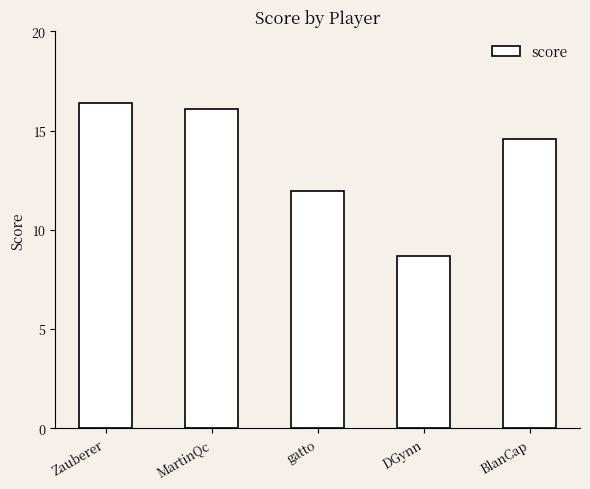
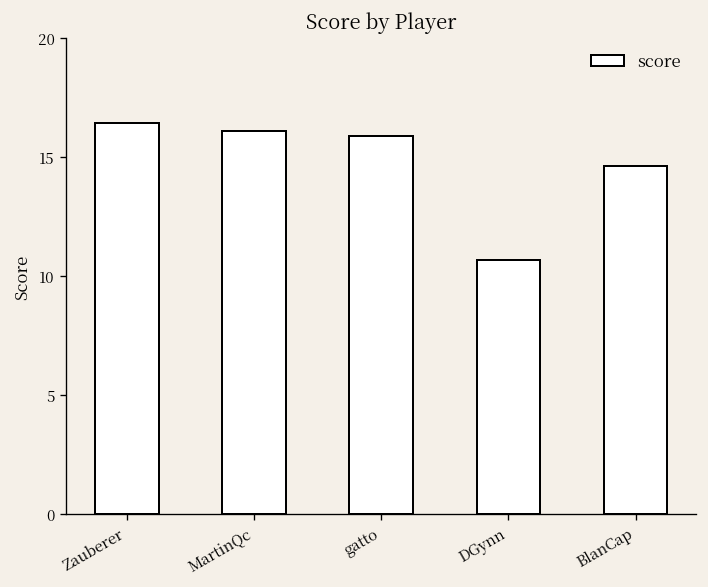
gatto: 11.9 -> 15.9
DGynn: 8.7 -> 10.7
